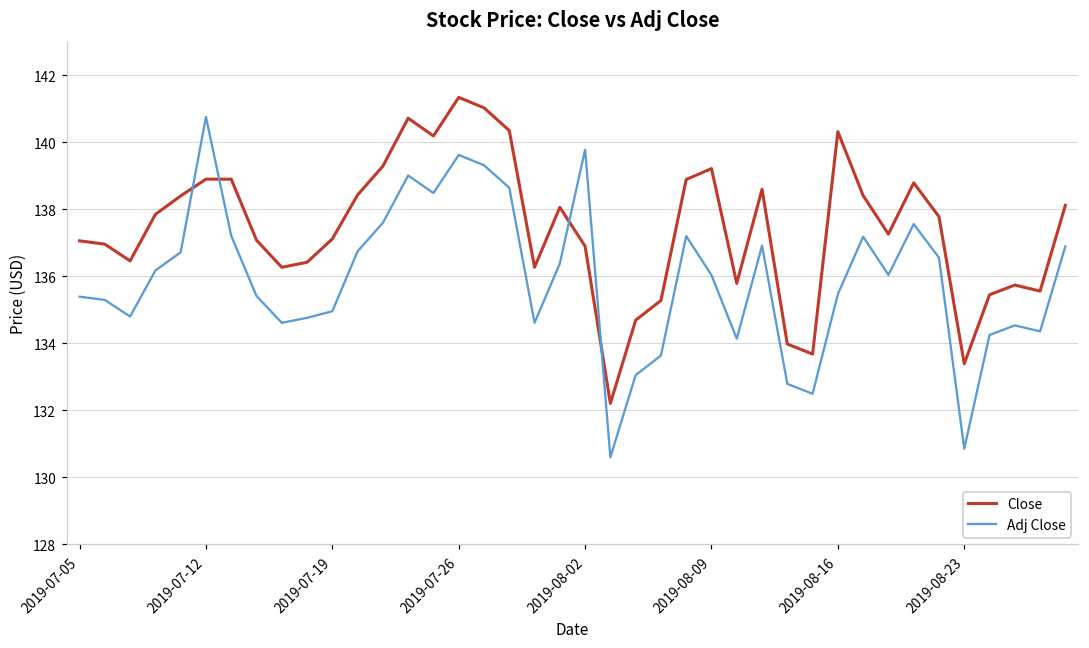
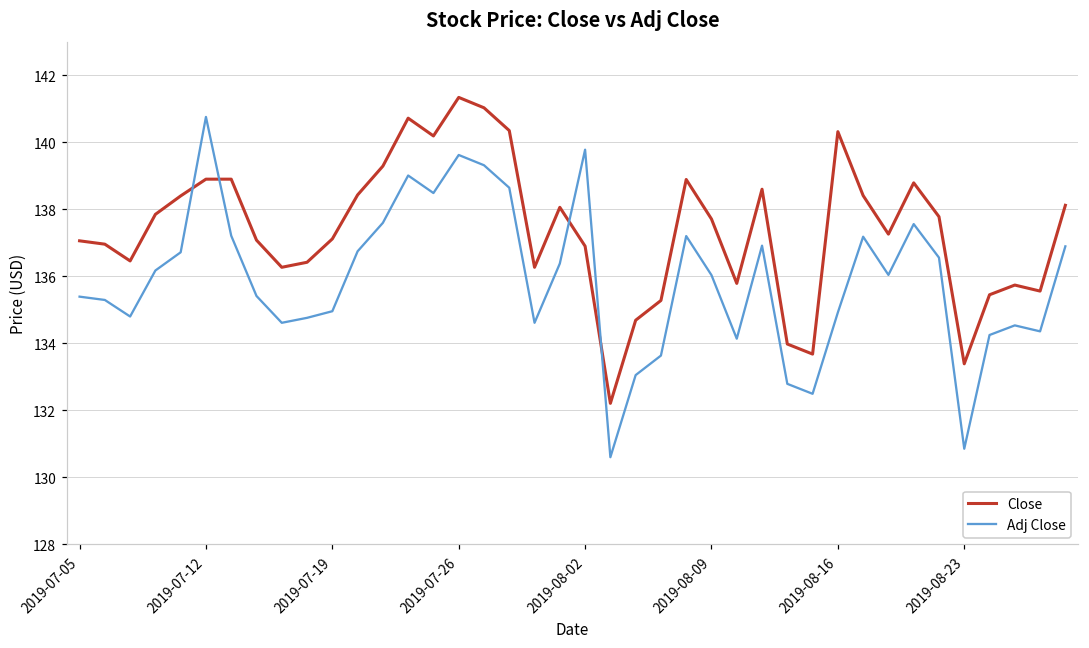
Close, 2019-08-09: 139.2 -> 137.7
Adj Close, 2019-08-16: 135.5 -> 134.9
